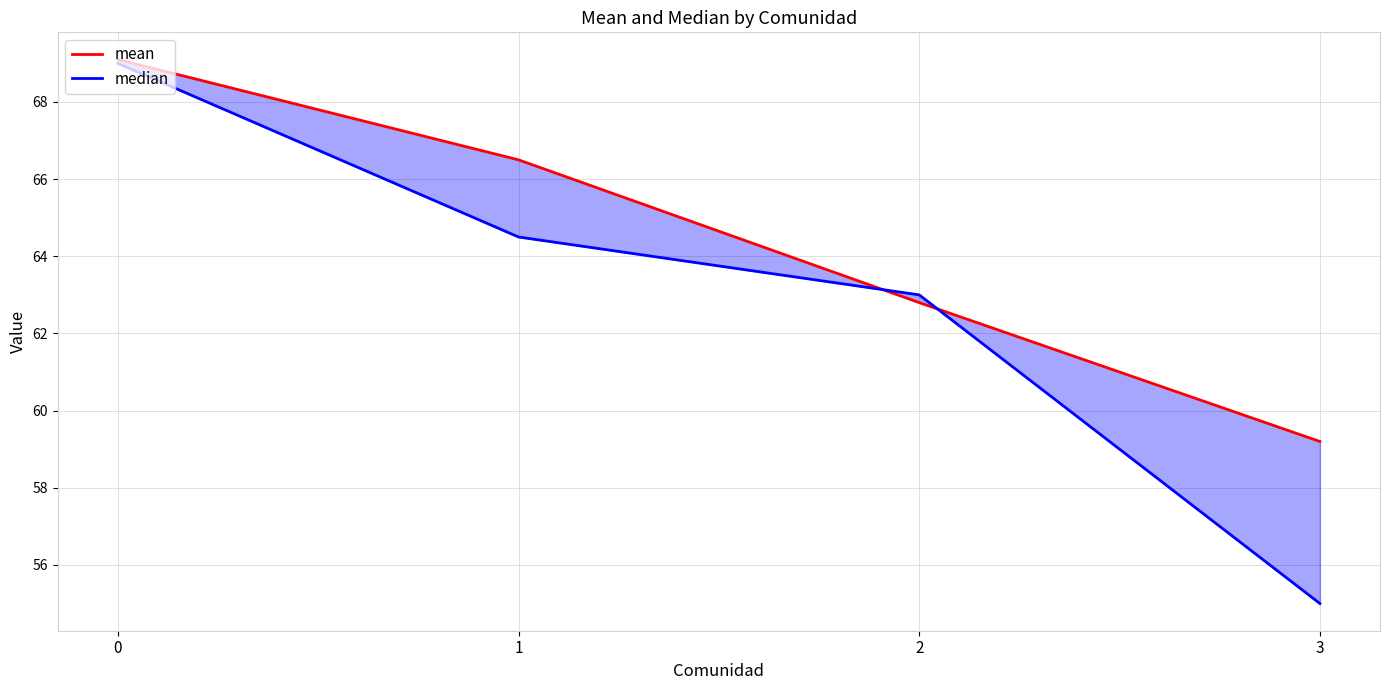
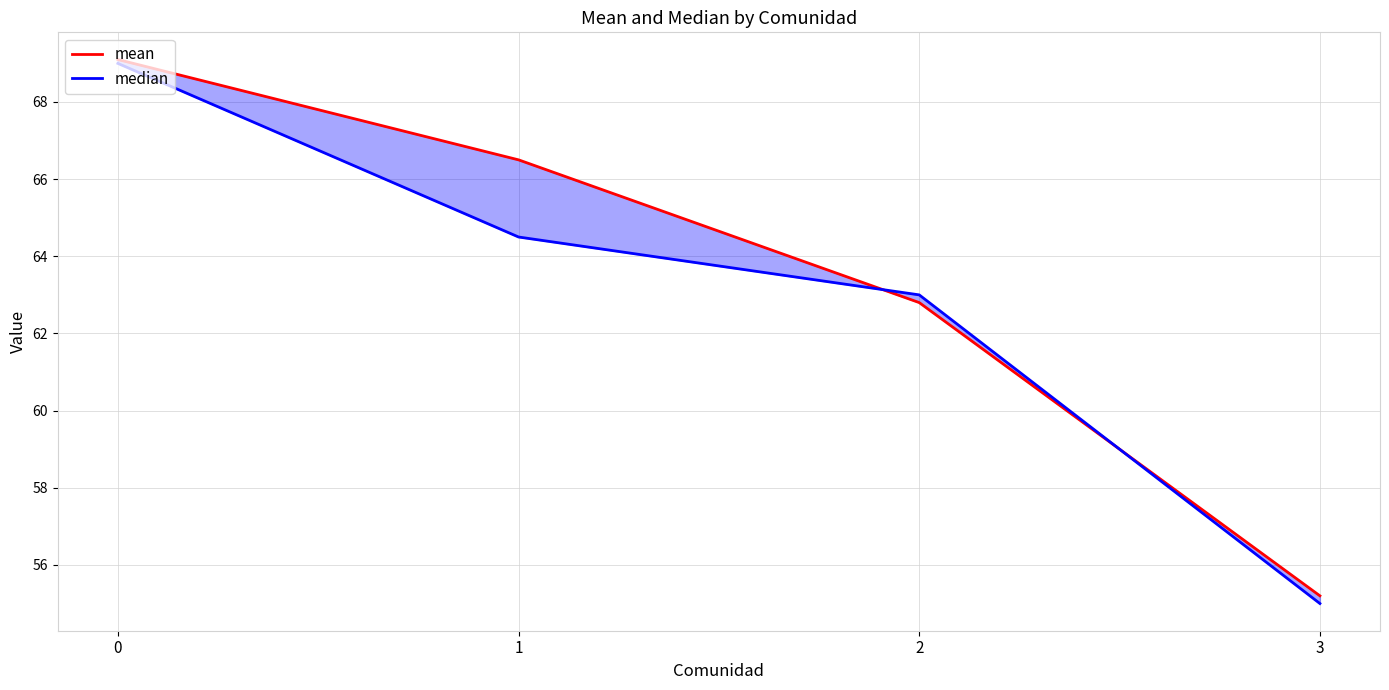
mean, 3: 59.2 -> 55.2
